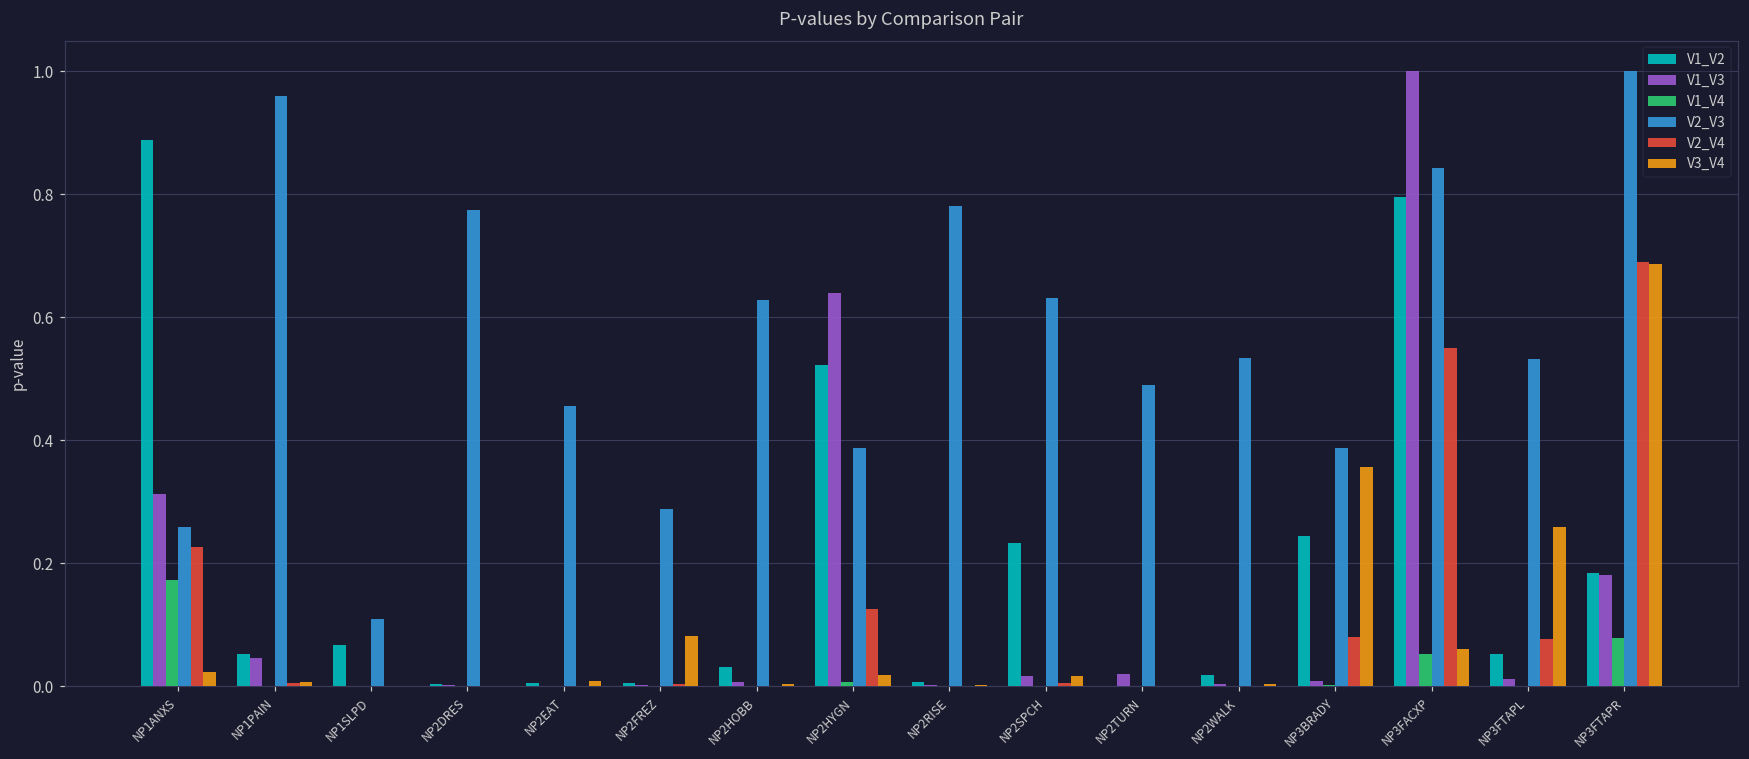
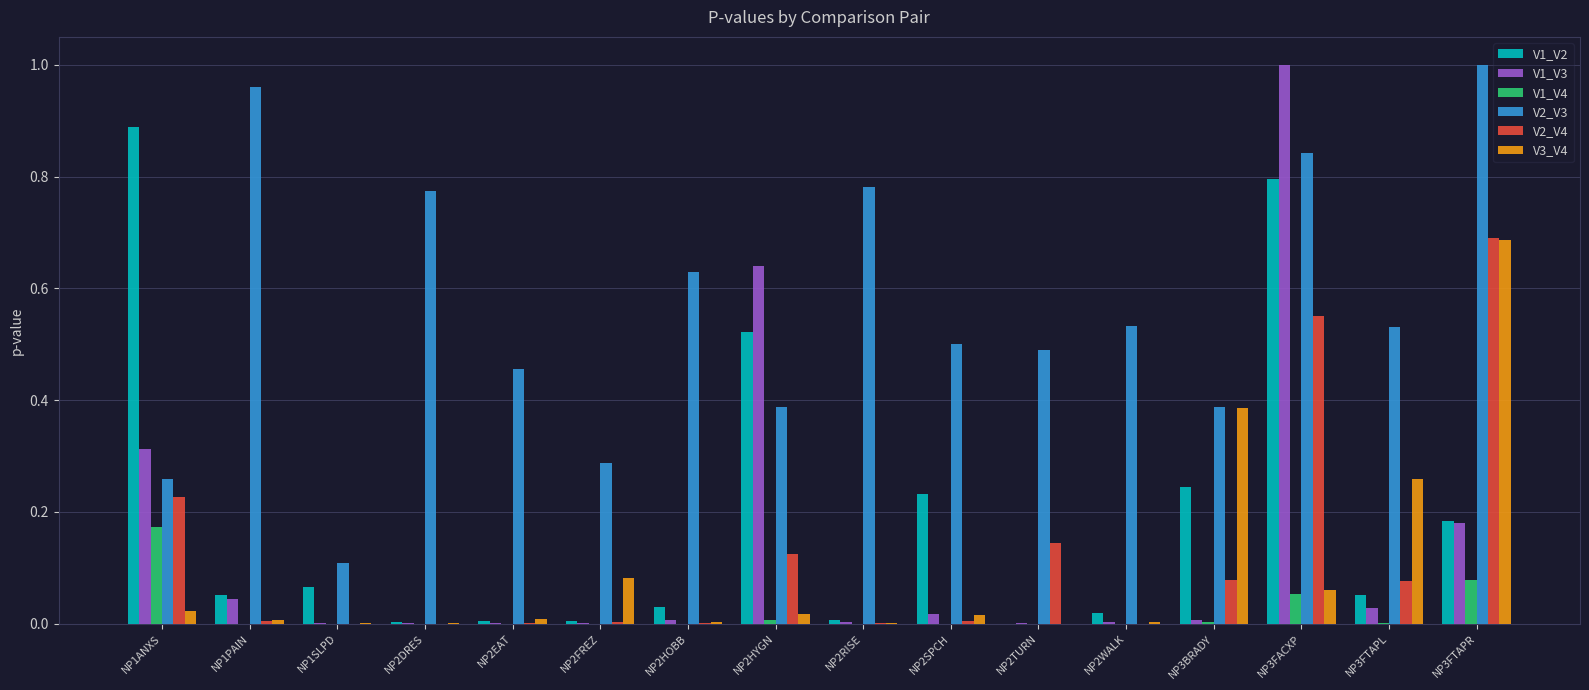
V2_V3, NP2SPCH: 0.63 -> 0.50
V1_V3, NP2TURN: 0.02 -> 0.00
V2_V4, NP2TURN: 0.00 -> 0.14
V3_V4, NP3BRADY: 0.36 -> 0.39
V1_V3, NP3FTAPL: 0.01 -> 0.03
